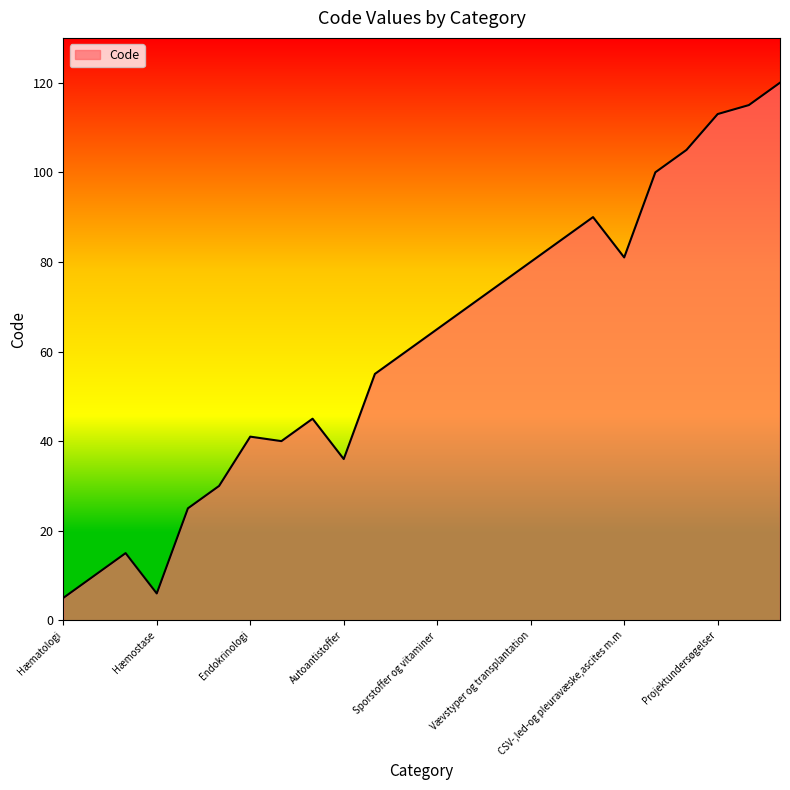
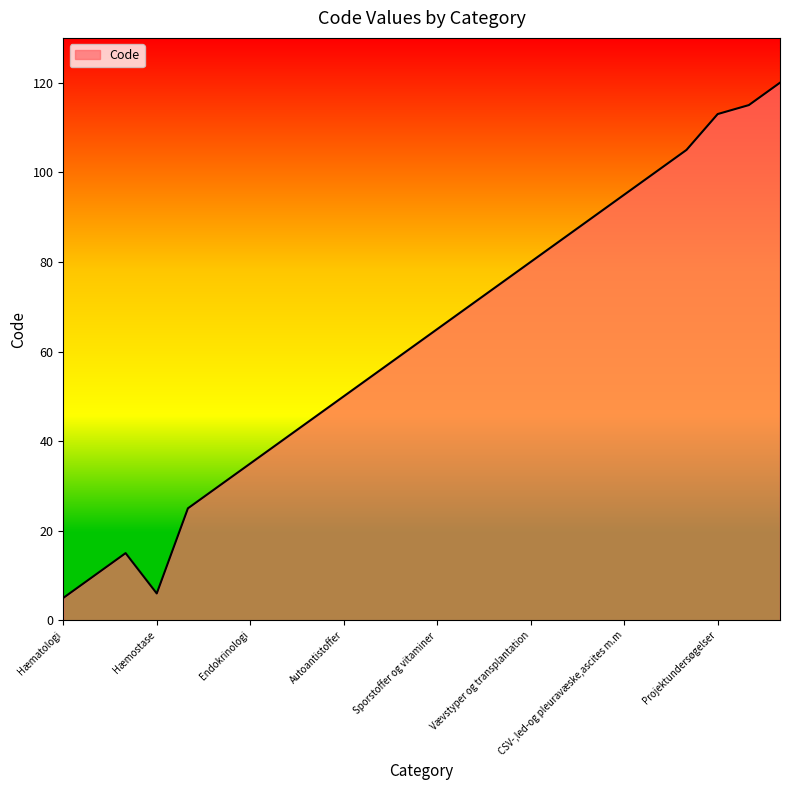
Endokrinologi: 41 -> 35
Autoantistoffer: 36 -> 50
CSV-,led-og pleuravæske,ascites m.m: 81 -> 95
